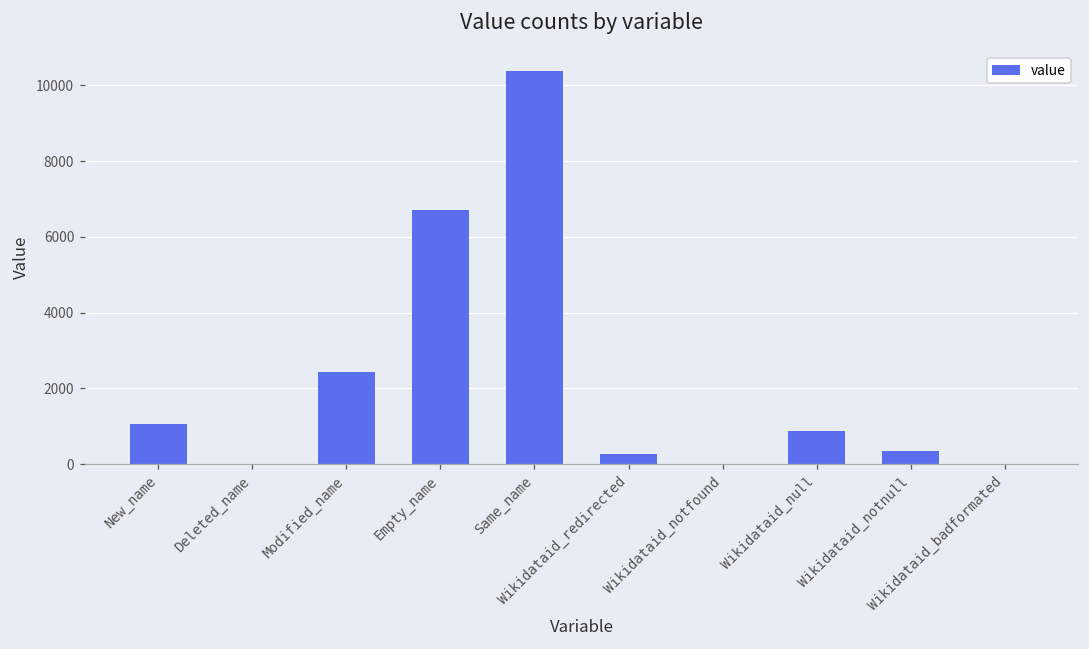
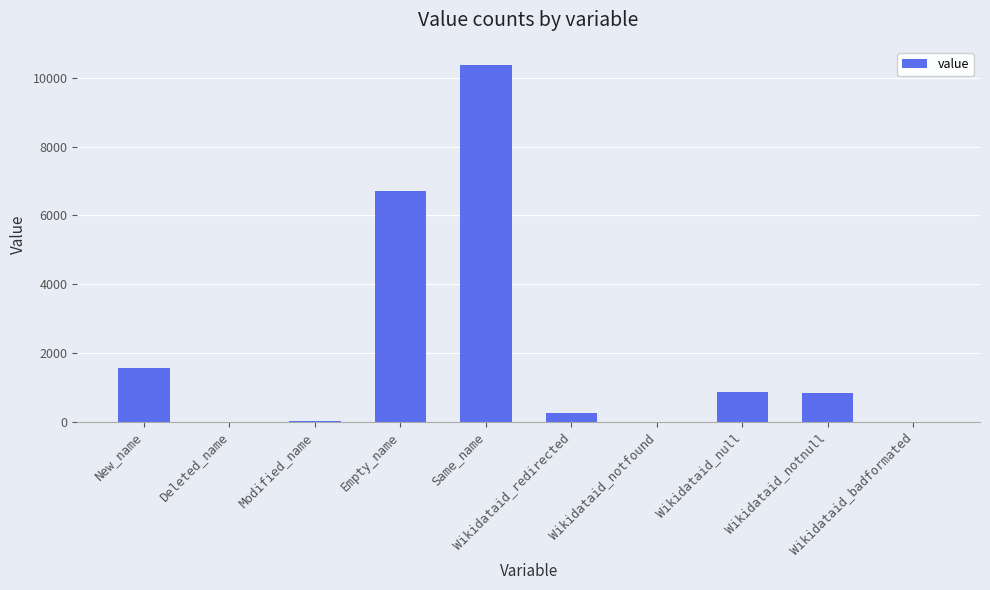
New_name: 1100 -> 1600
Modified_name: 2400 -> 0
Wikidataid_notnull: 300 -> 900
